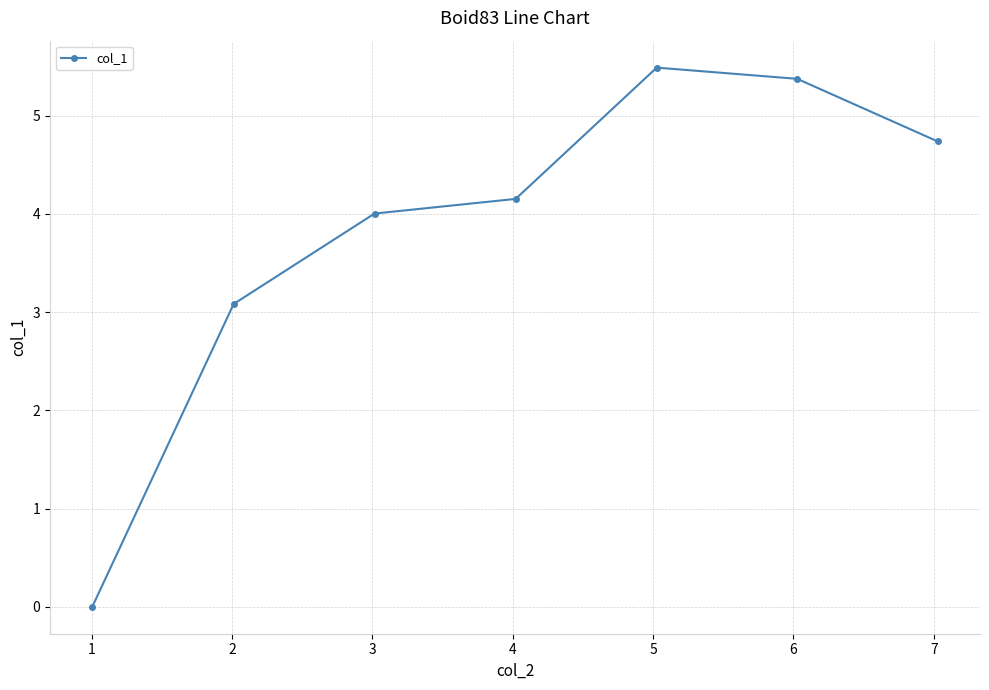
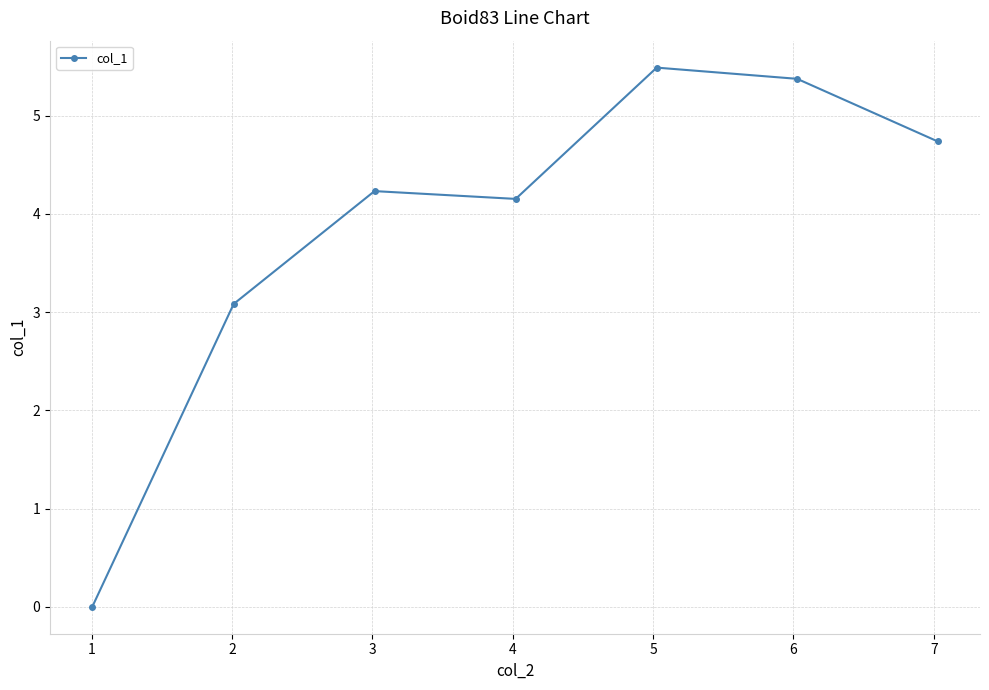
3: 4.0 -> 4.2
